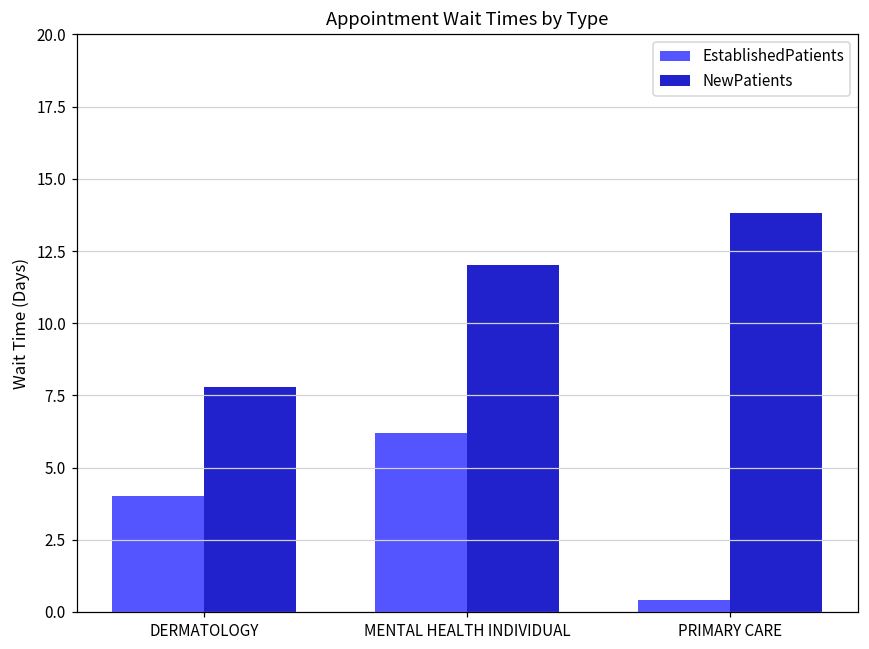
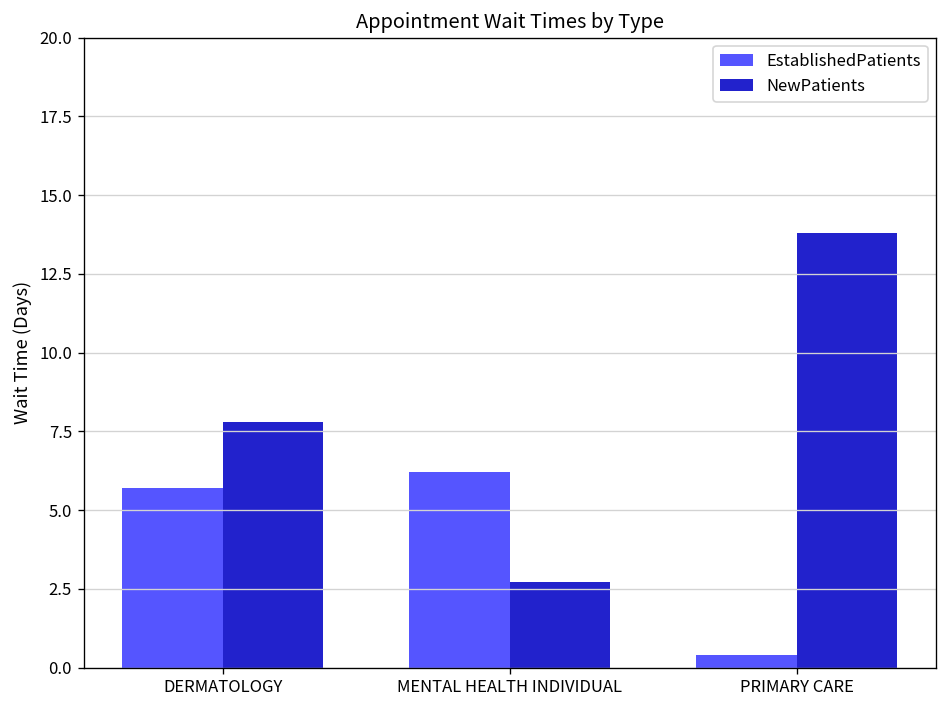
EstablishedPatients, DERMATOLOGY: 4.0 -> 5.7
NewPatients, MENTAL HEALTH INDIVIDUAL: 12.0 -> 2.7
